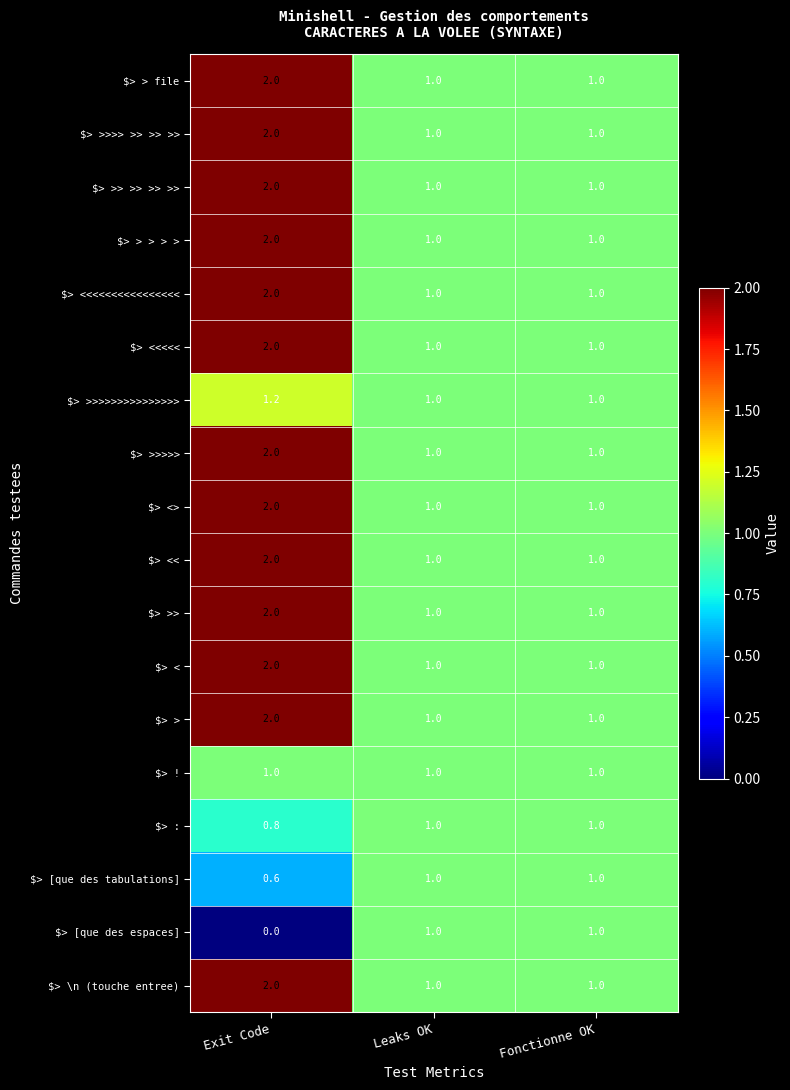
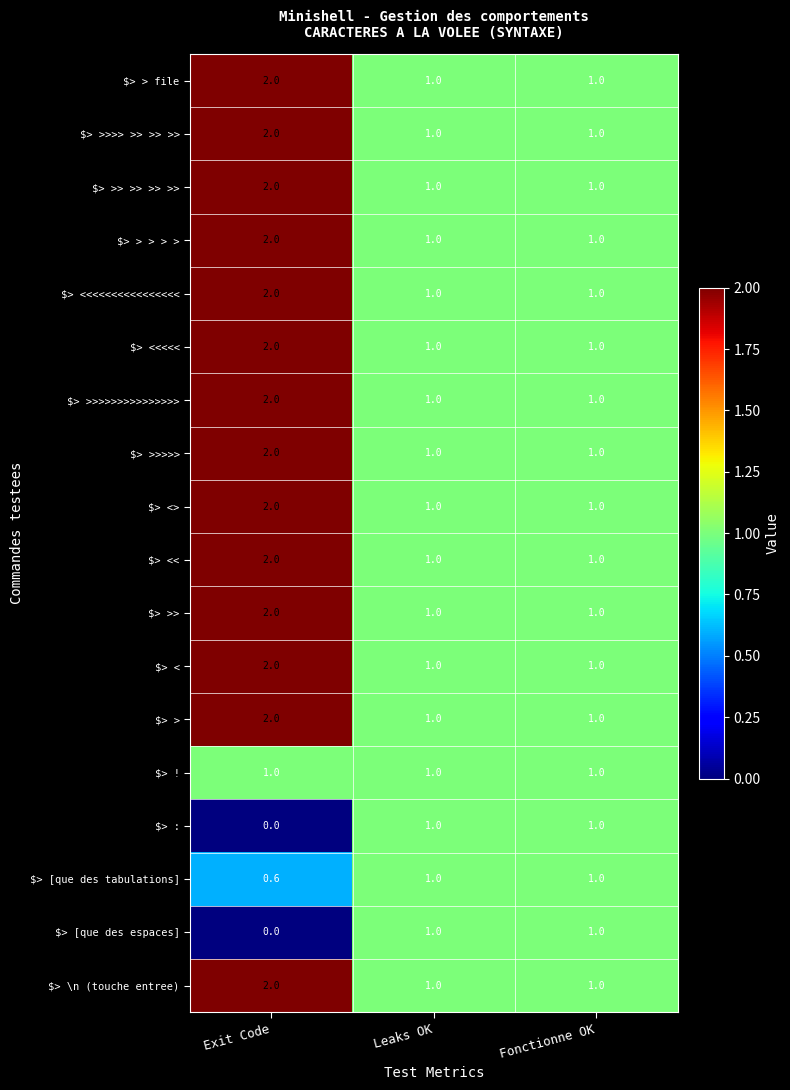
$> >>>>>>>>>>>>>>>, Exit Code: 1.2 -> 2.0
$> :, Exit Code: 0.8 -> 0.0
